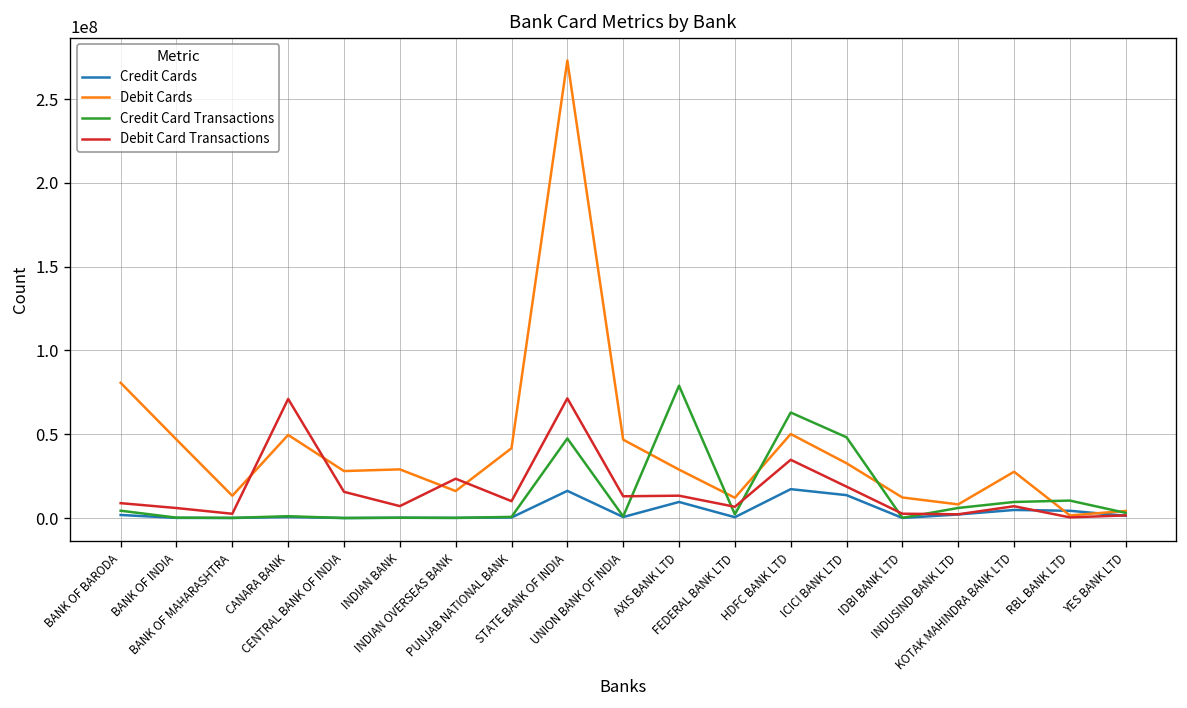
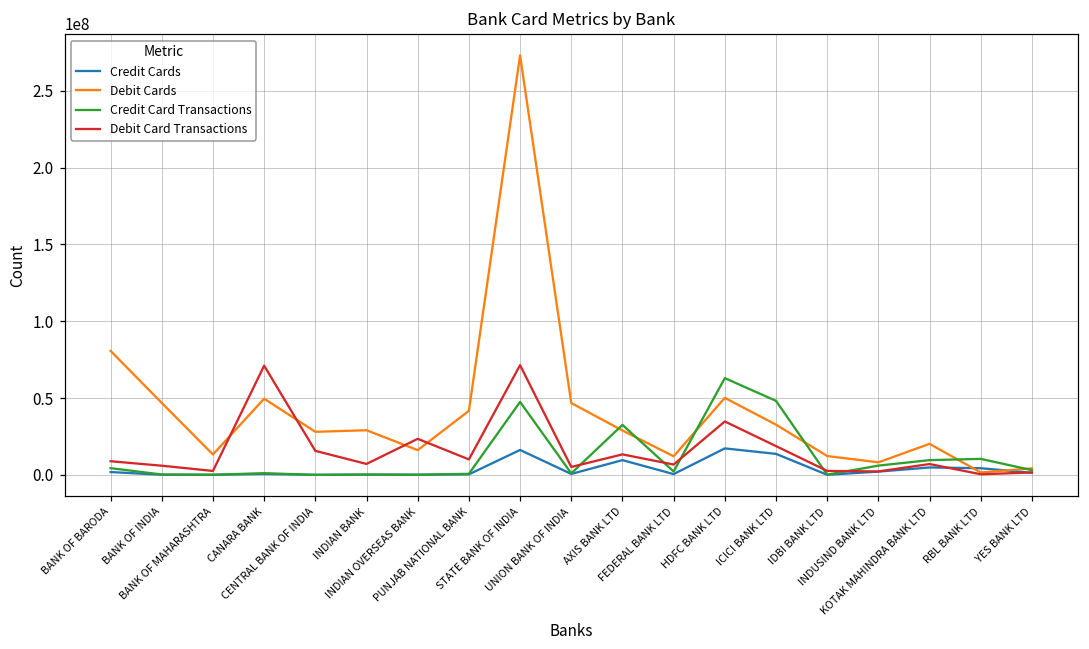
Debit Card Transactions, UNION BANK OF INDIA: 13000000 -> 5000000
Credit Card Transactions, AXIS BANK LTD: 79000000 -> 33000000
Debit Cards, KOTAK MAHINDRA BANK LTD: 28000000 -> 20000000
